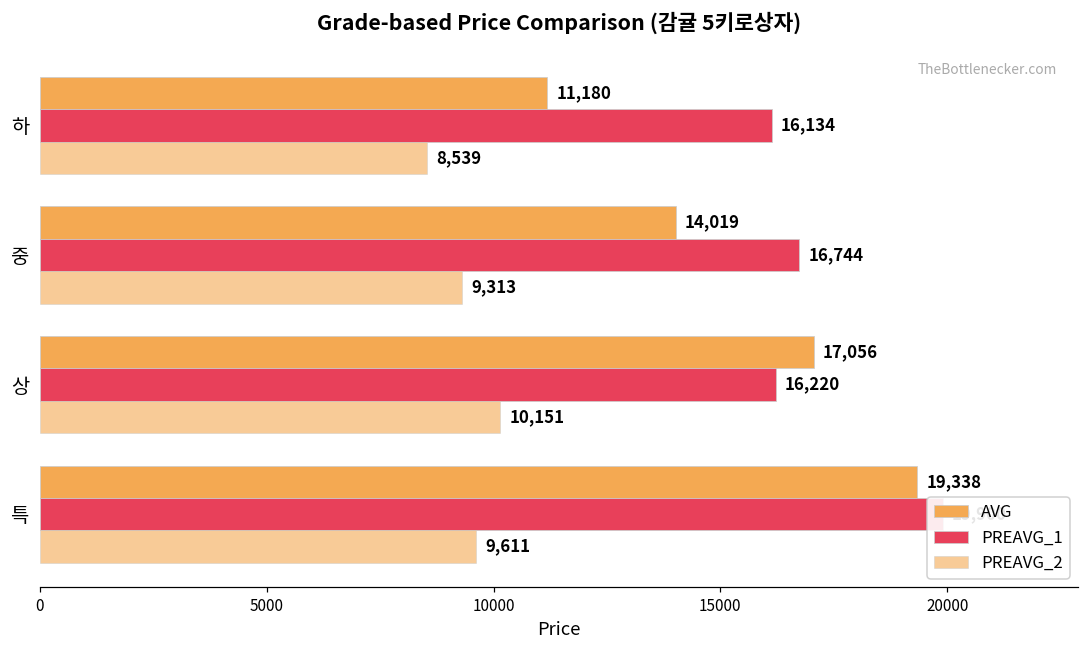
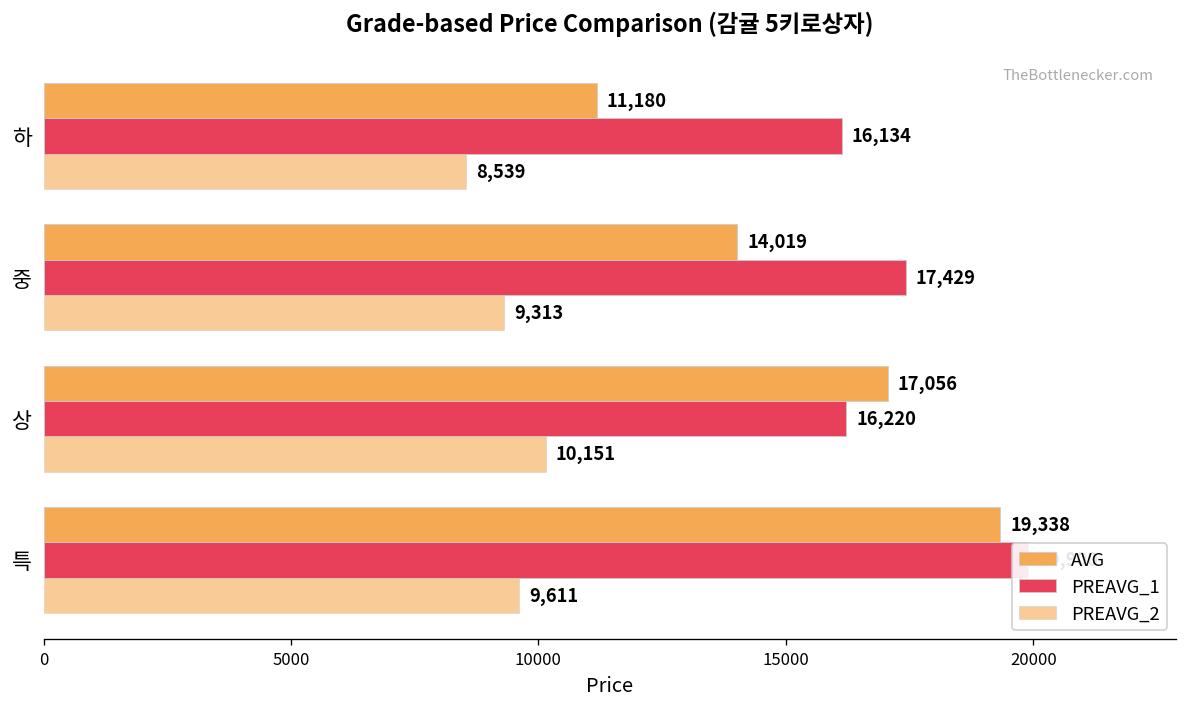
PREAVG_1, 중: 16,744 -> 17,429
